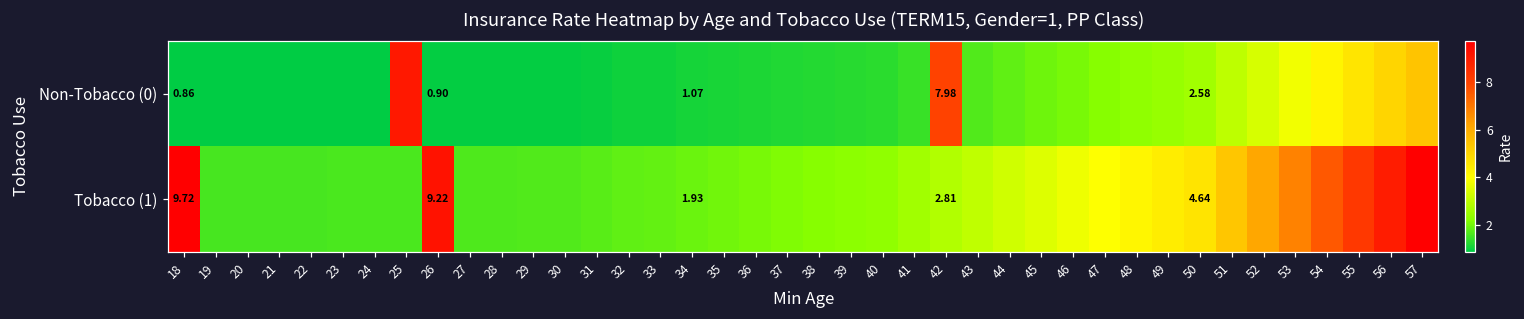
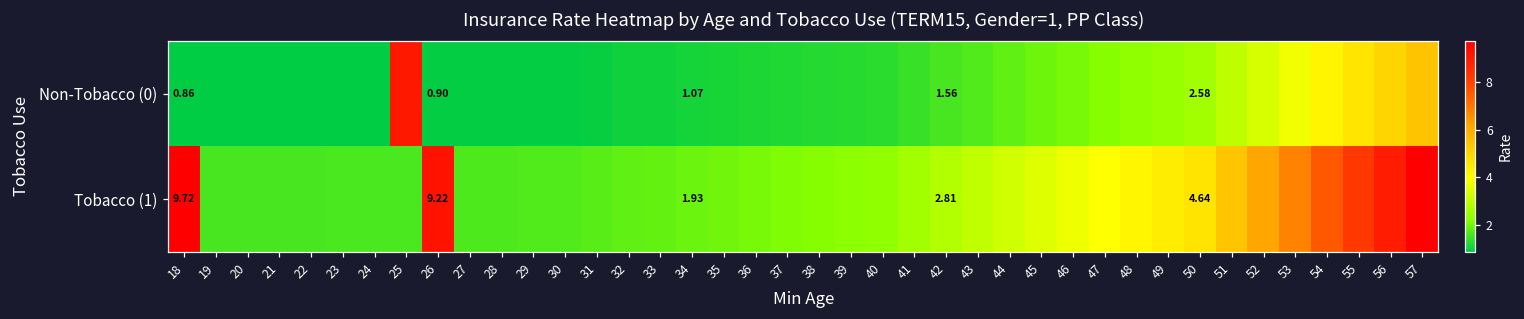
Non-Tobacco (0), 42: 7.98 -> 1.56
